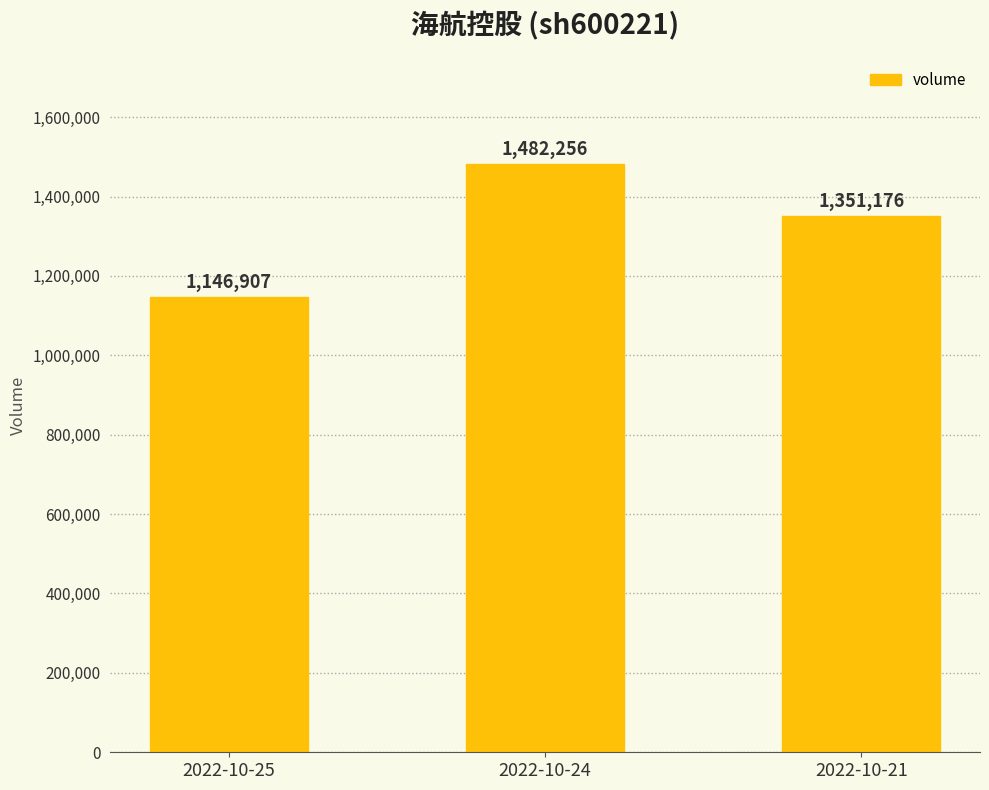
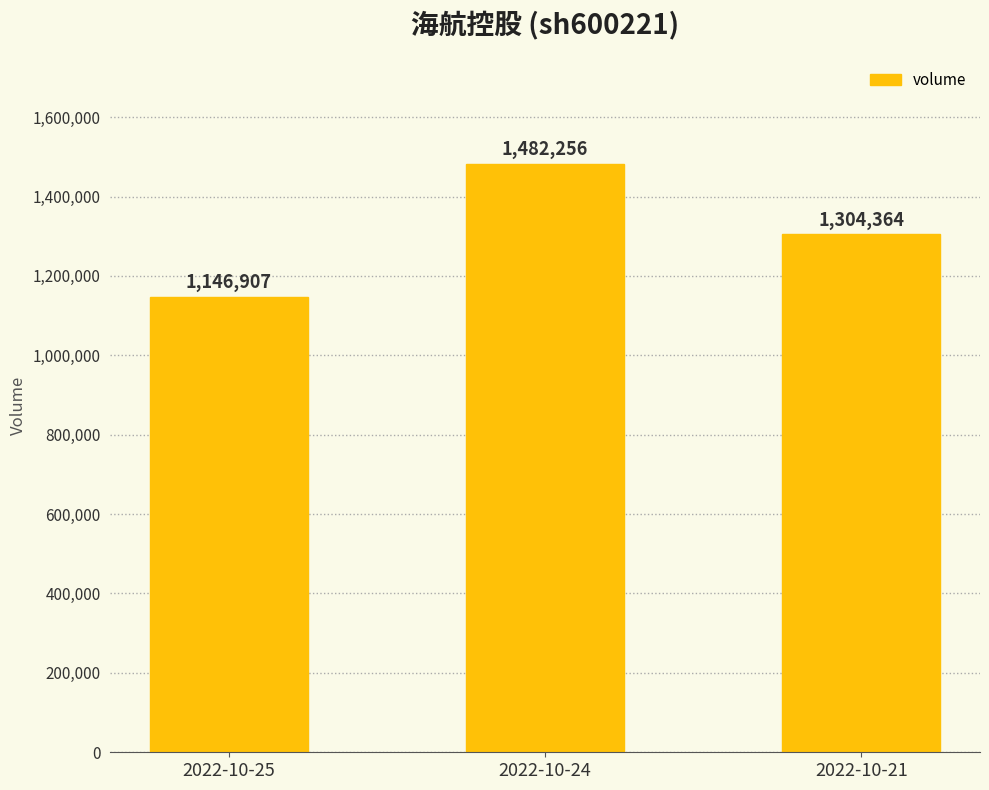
2022-10-21: 1,351,176 -> 1,304,364
